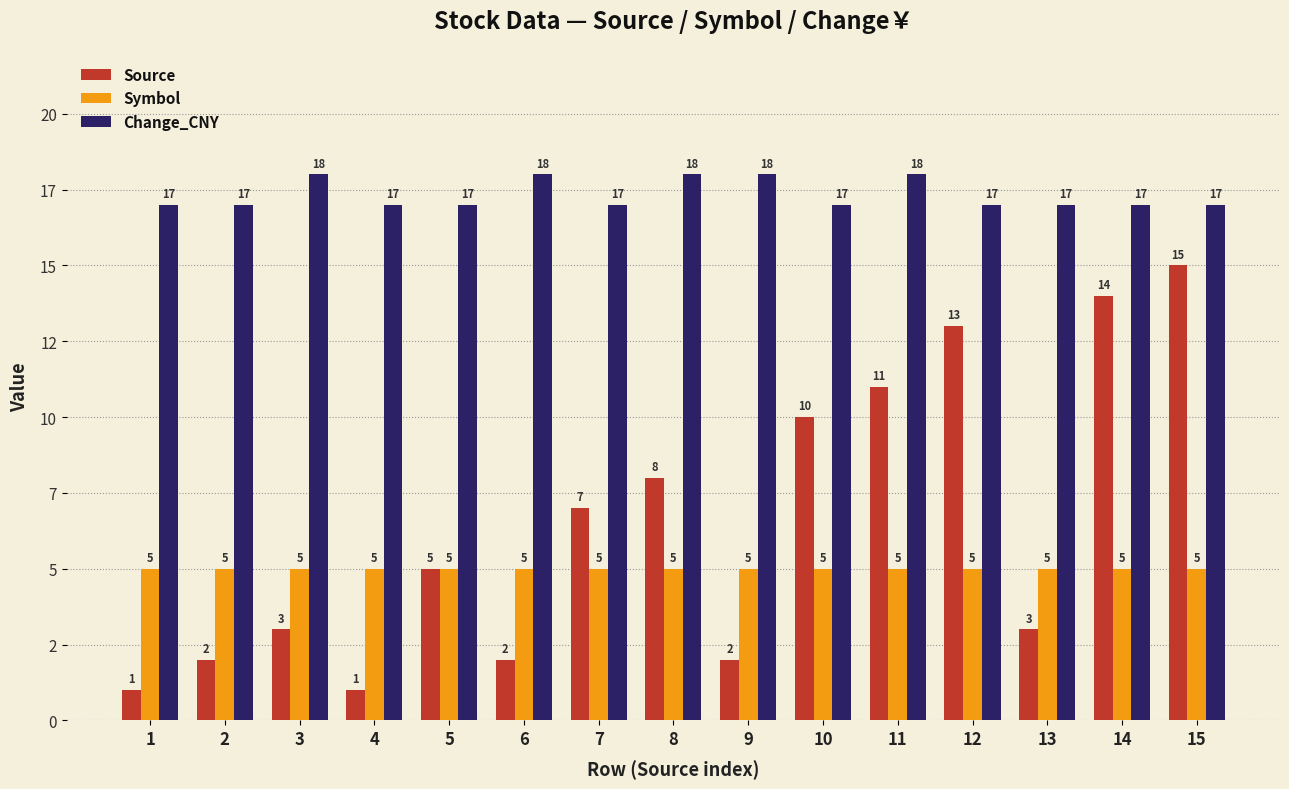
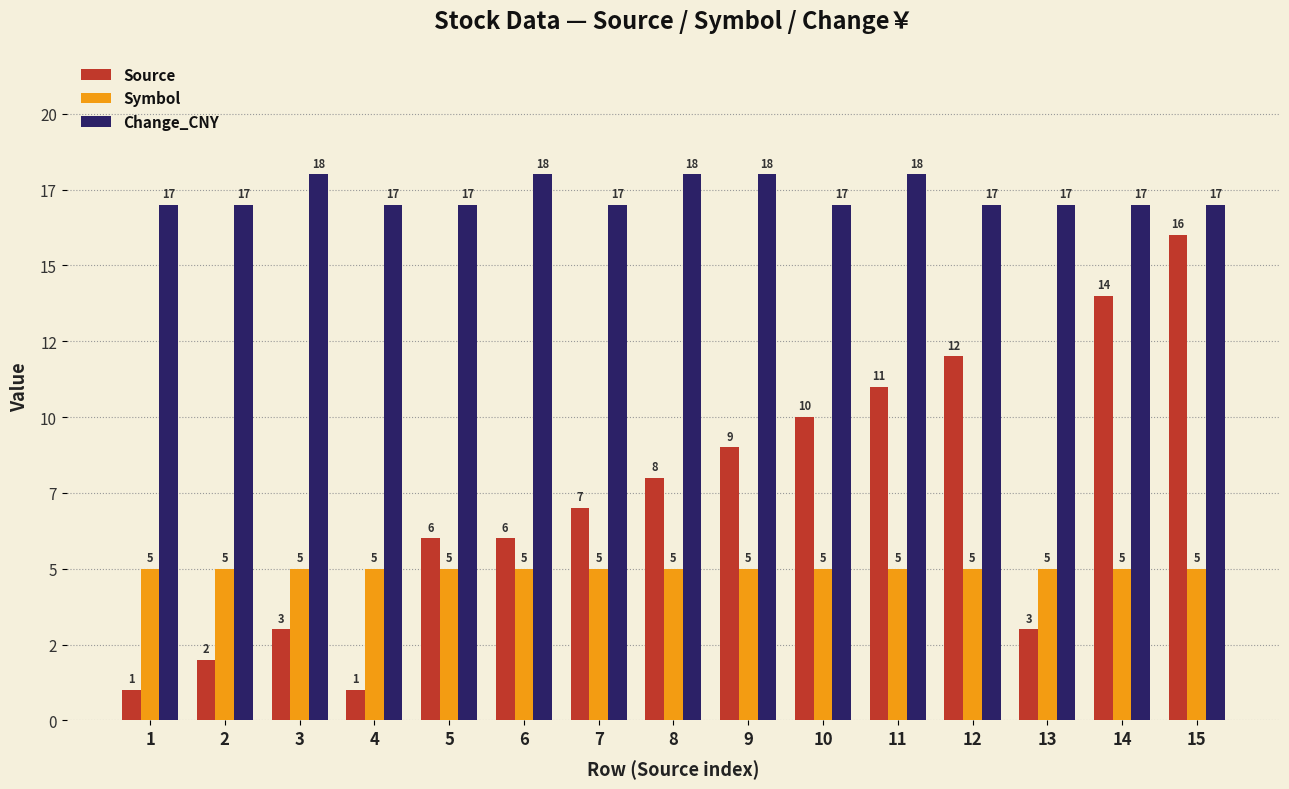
Source, 5: 5 -> 6
Source, 6: 2 -> 6
Source, 9: 2 -> 9
Source, 12: 13 -> 12
Source, 15: 15 -> 16
